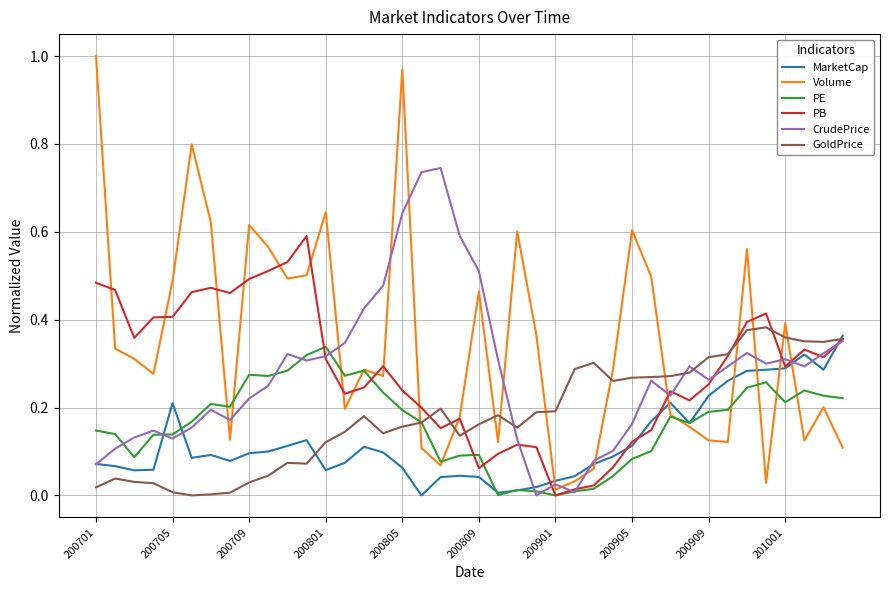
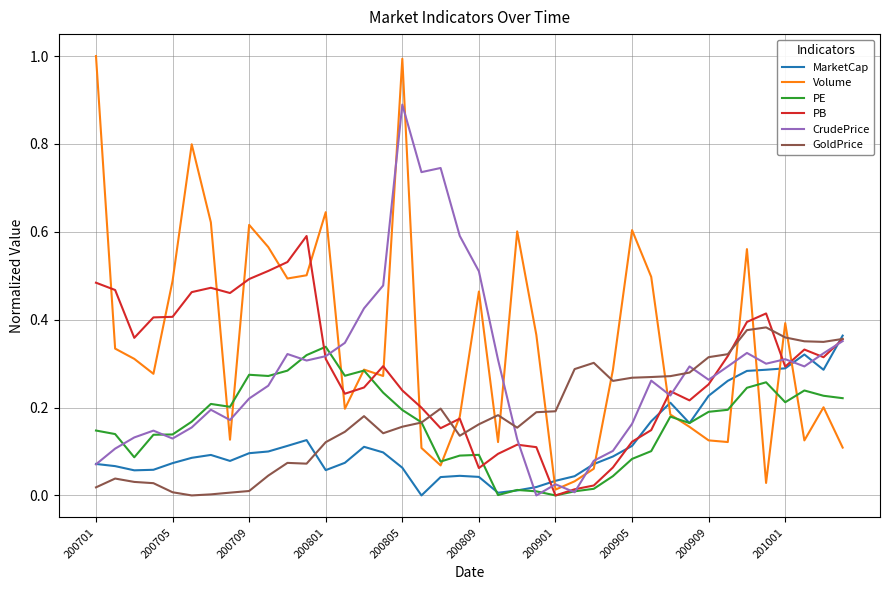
MarketCap, 200705: 0.21 -> 0.07
GoldPrice, 200709: 0.03 -> 0.01
Volume, 200805: 0.97 -> 0.99
CrudePrice, 200805: 0.64 -> 0.89
